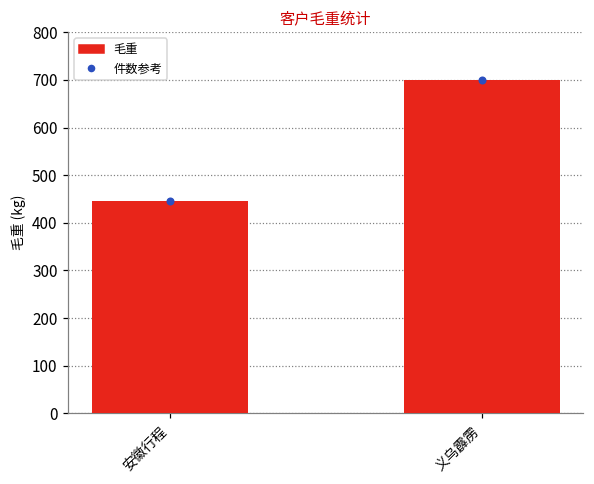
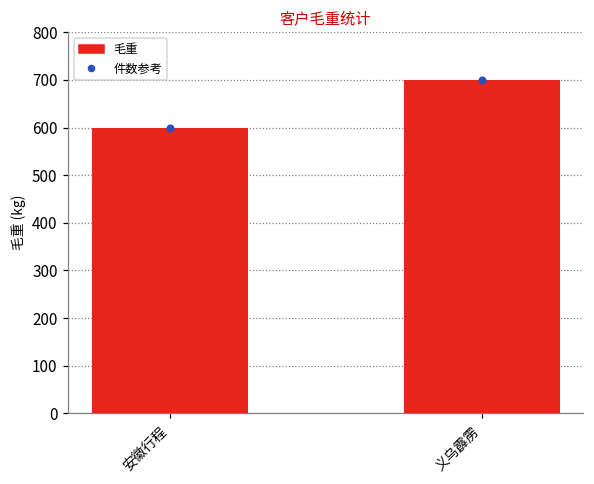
毛重, 安徽行程: 450 -> 600
